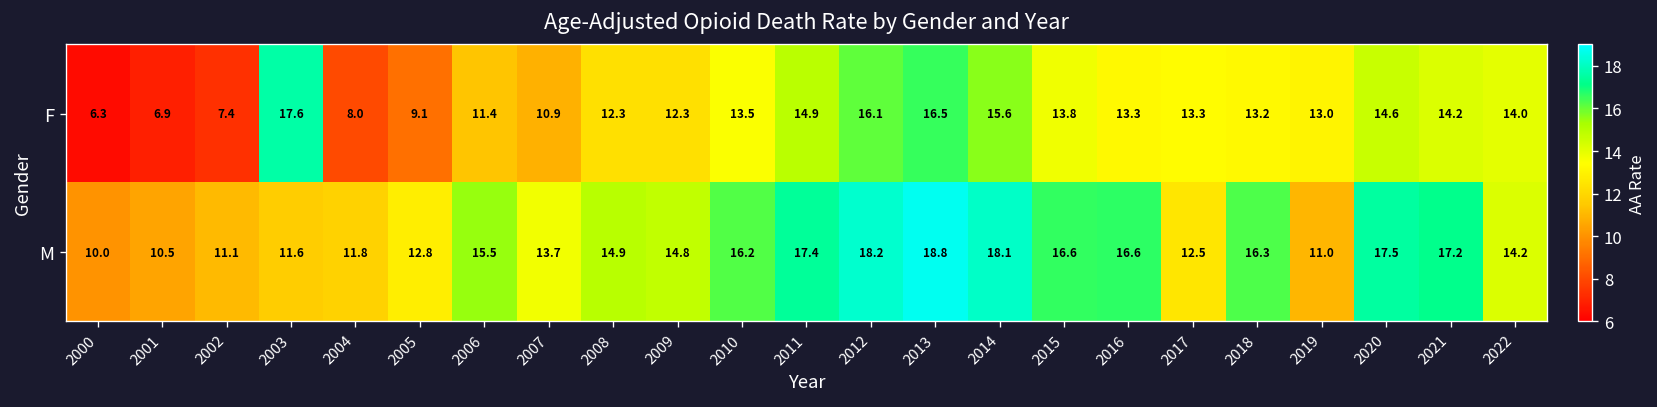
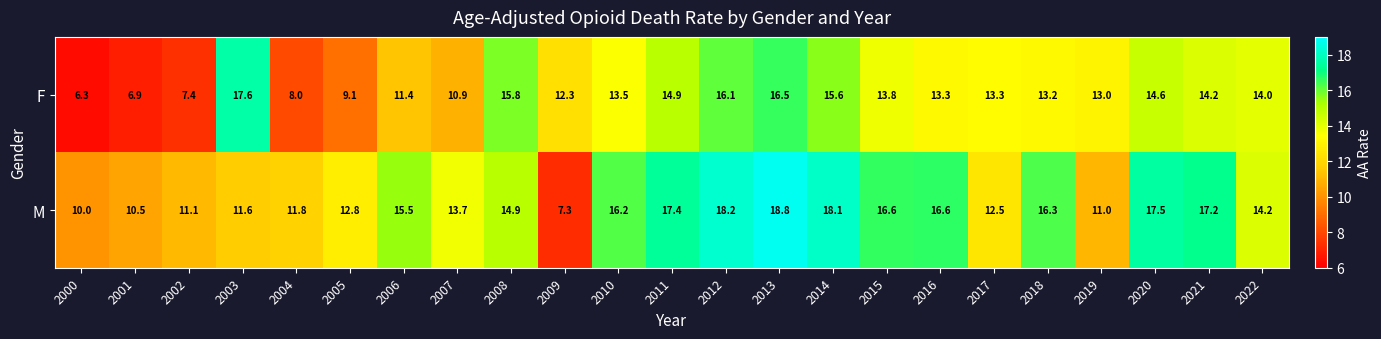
F, 2008: 12.3 -> 15.8
M, 2009: 14.8 -> 7.3
